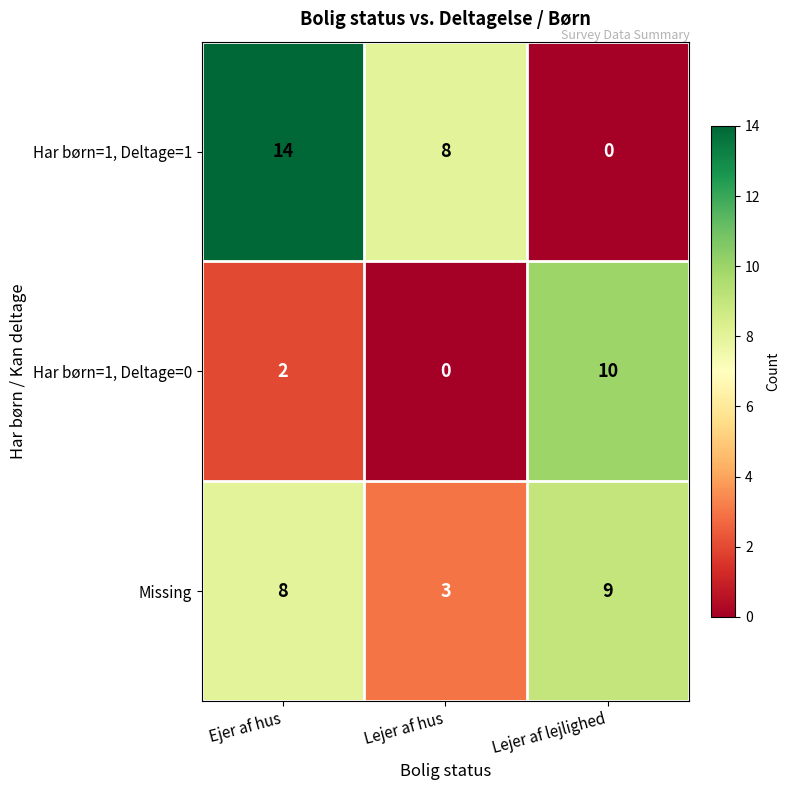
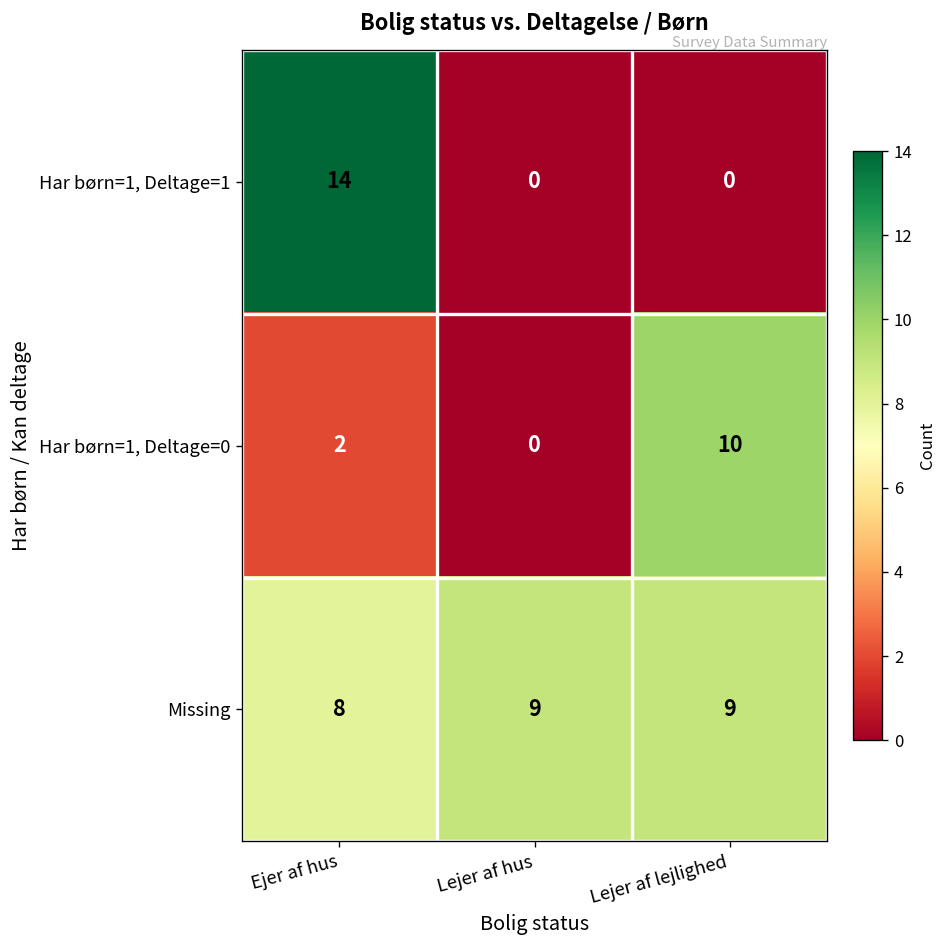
Har børn=1, Deltage=1, Lejer af hus: 8 -> 0
Missing, Lejer af hus: 3 -> 9
